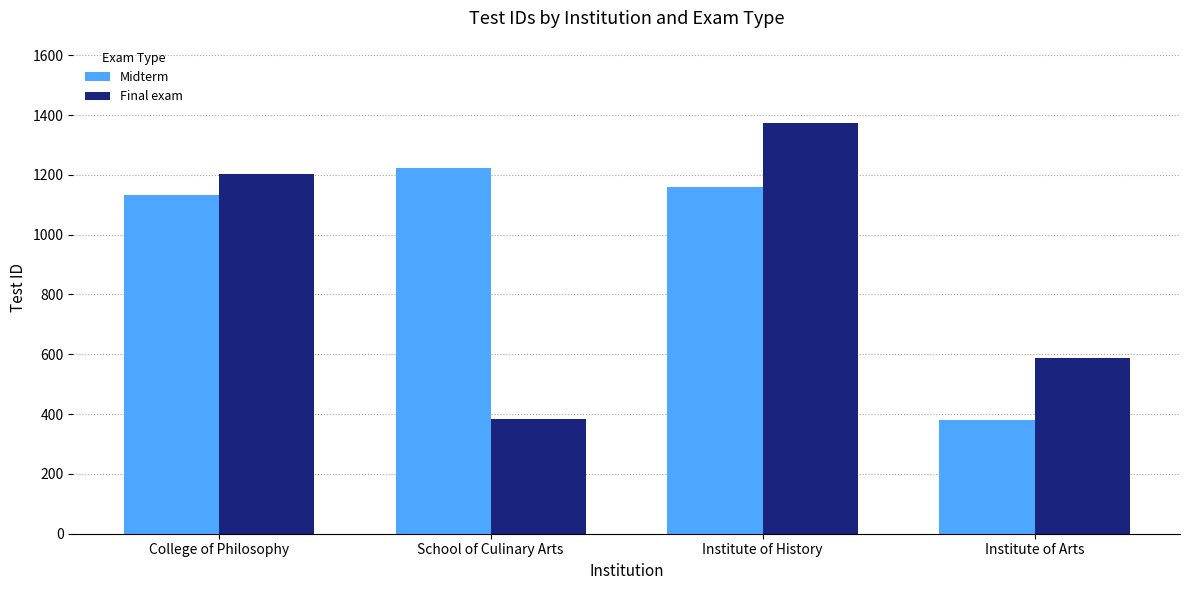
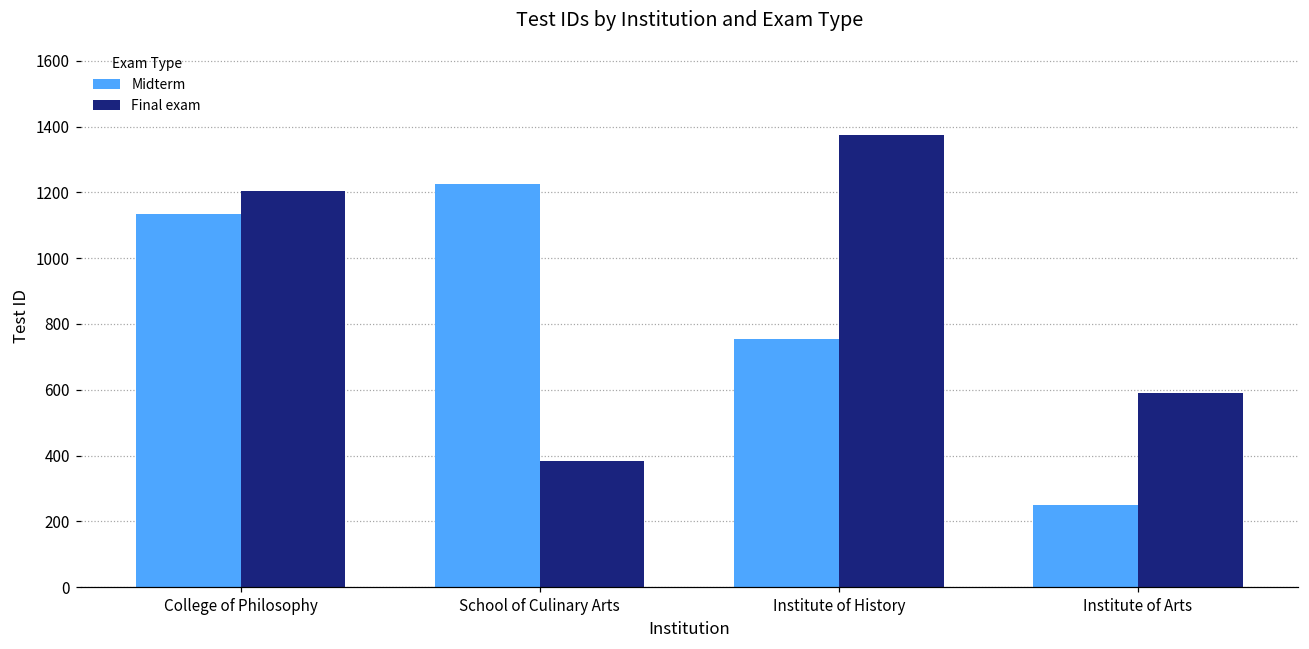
Midterm, Institute of History: 1160 -> 750
Midterm, Institute of Arts: 380 -> 250
